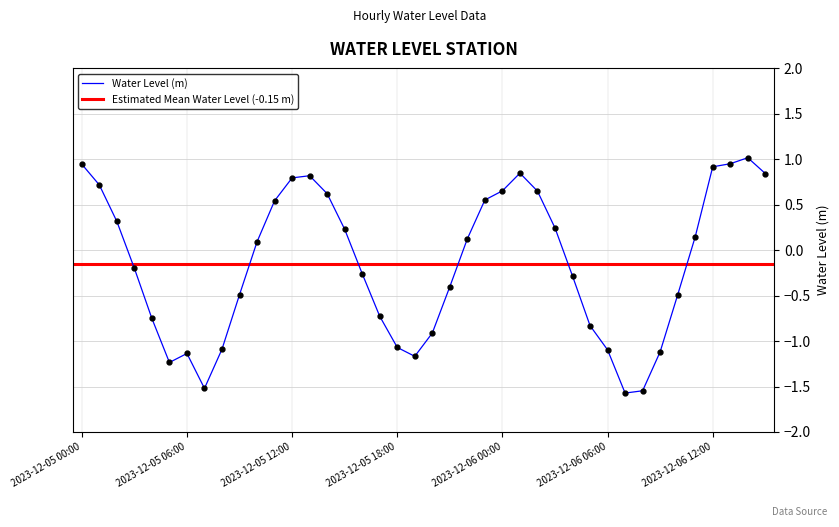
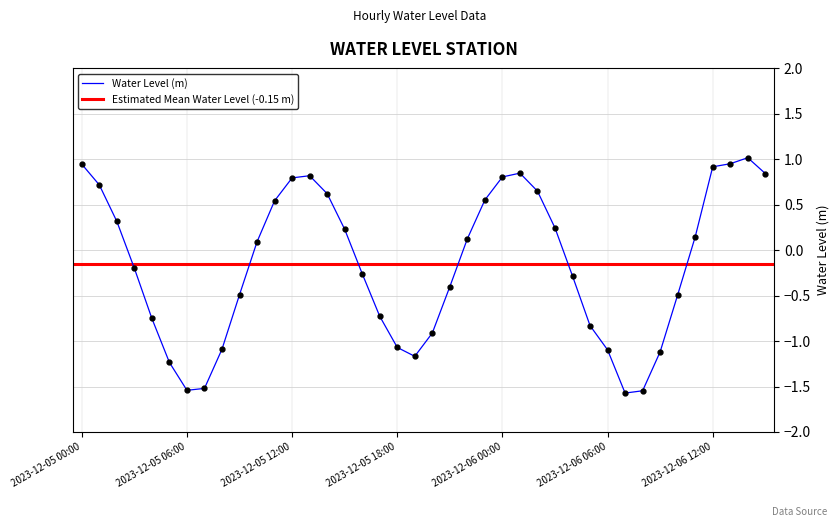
2023-12-05 06:00: -1.1 -> -1.5
2023-12-06 00:00: 0.7 -> 0.8
